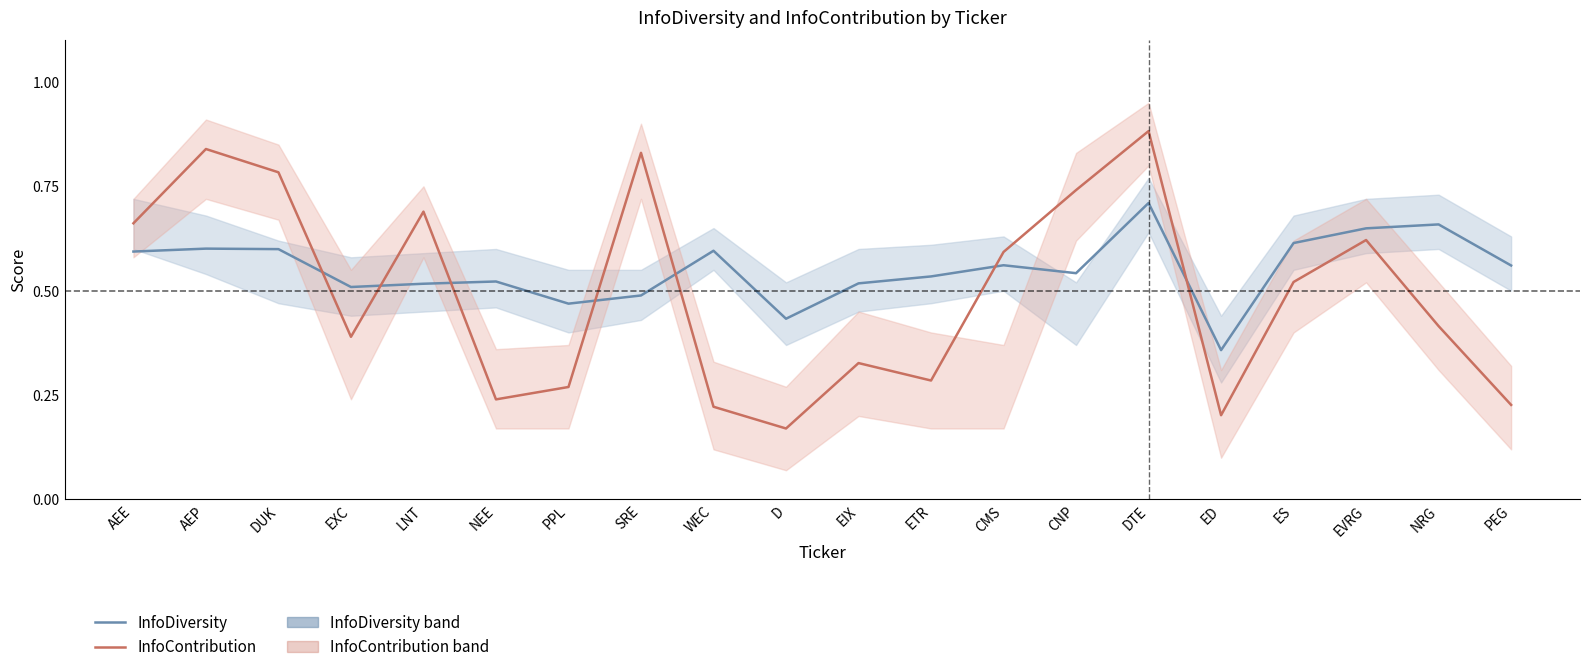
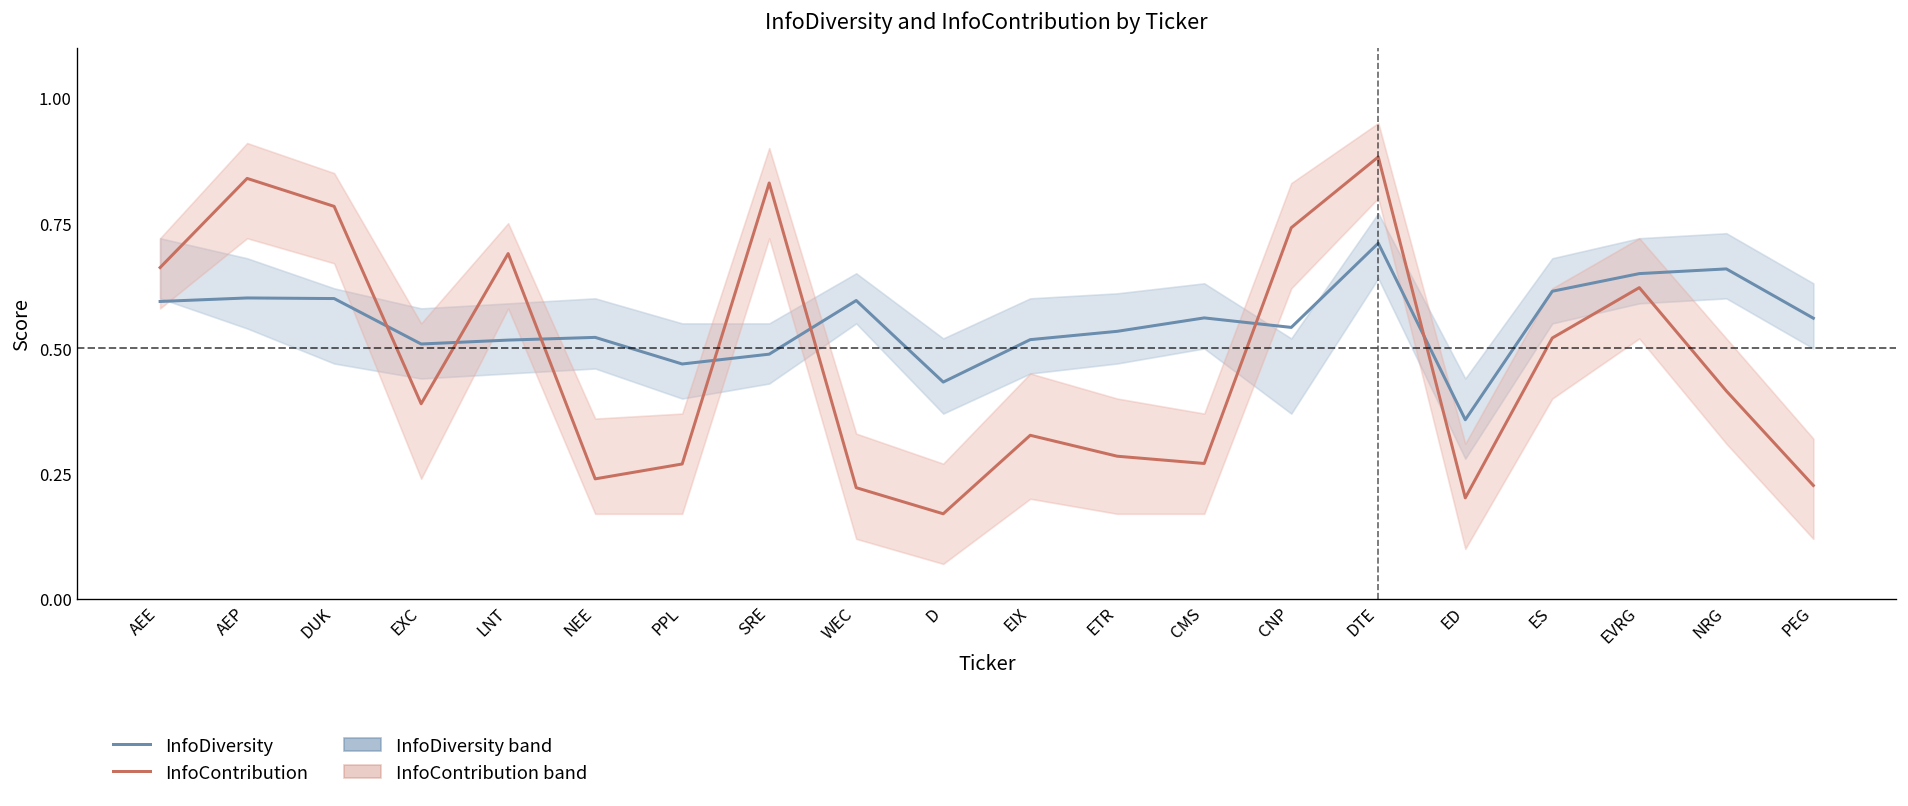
InfoContribution, CMS: 0.59 -> 0.27
